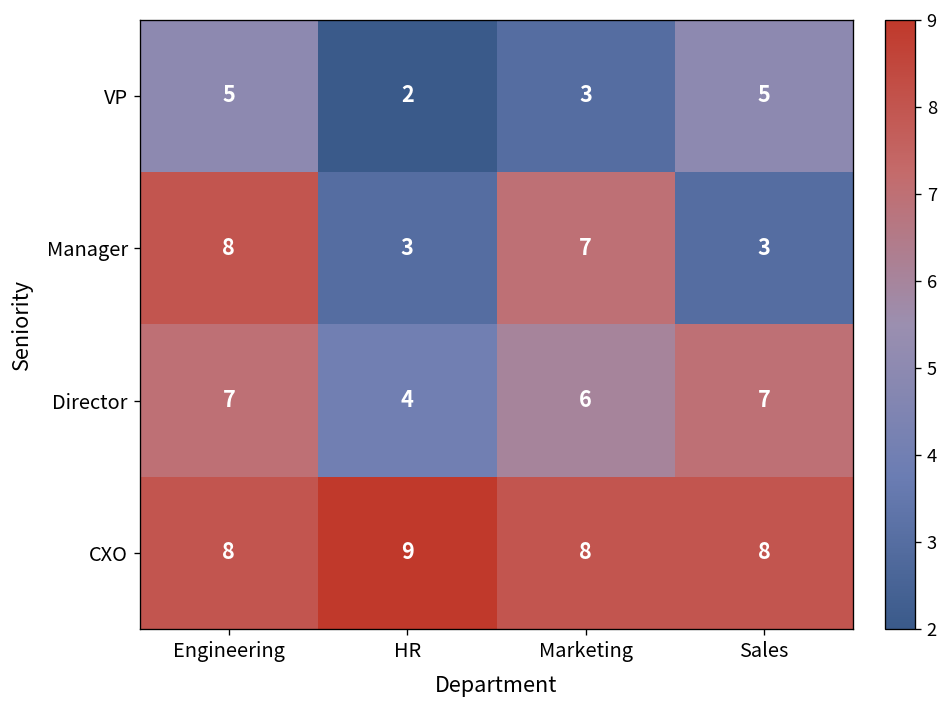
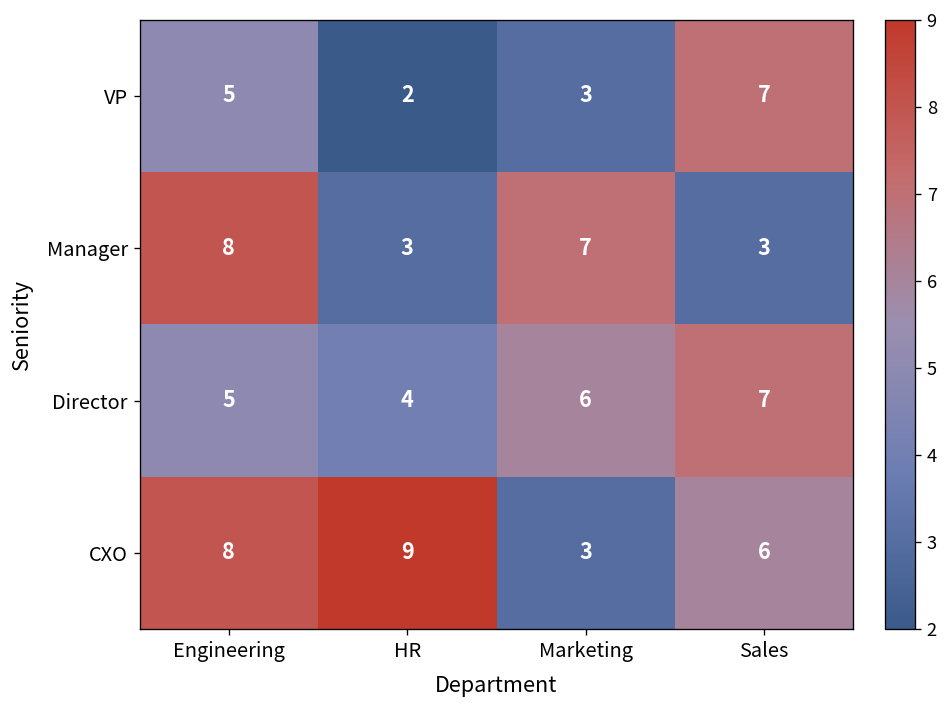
VP, Sales: 5 -> 7
Director, Engineering: 7 -> 5
CXO, Marketing: 8 -> 3
CXO, Sales: 8 -> 6
